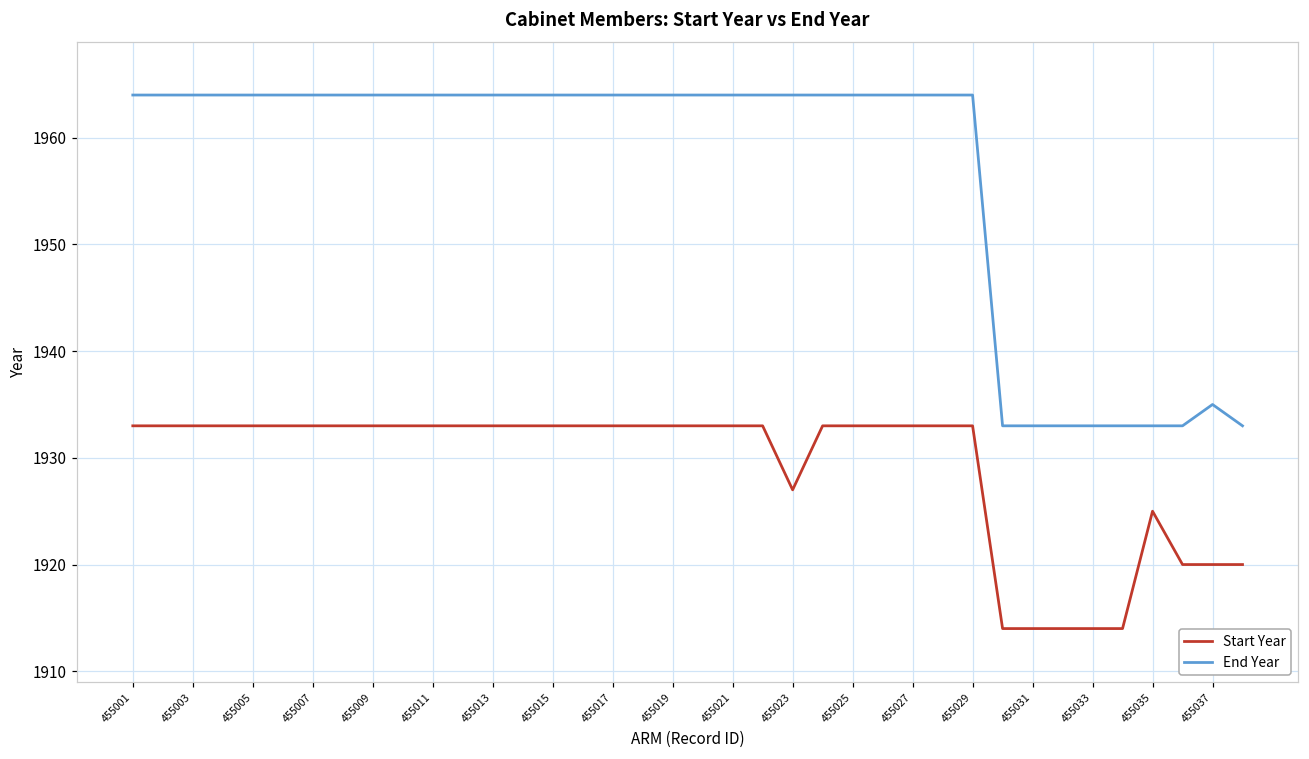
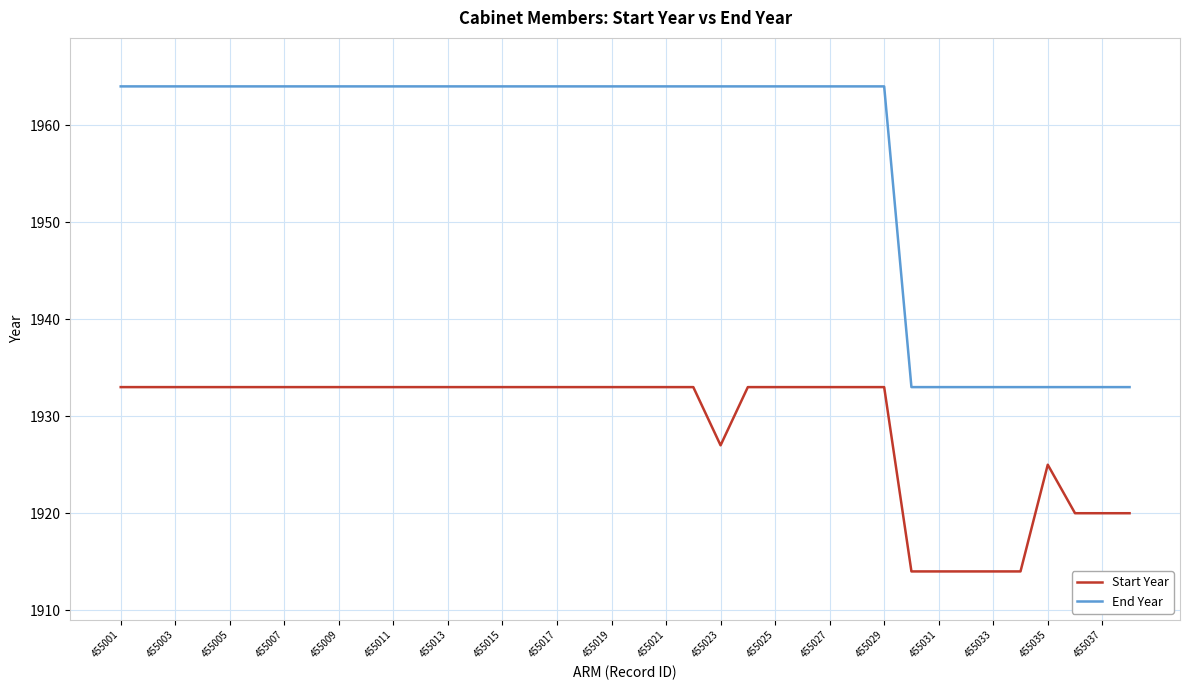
End Year, 455037: 1935 -> 1933
